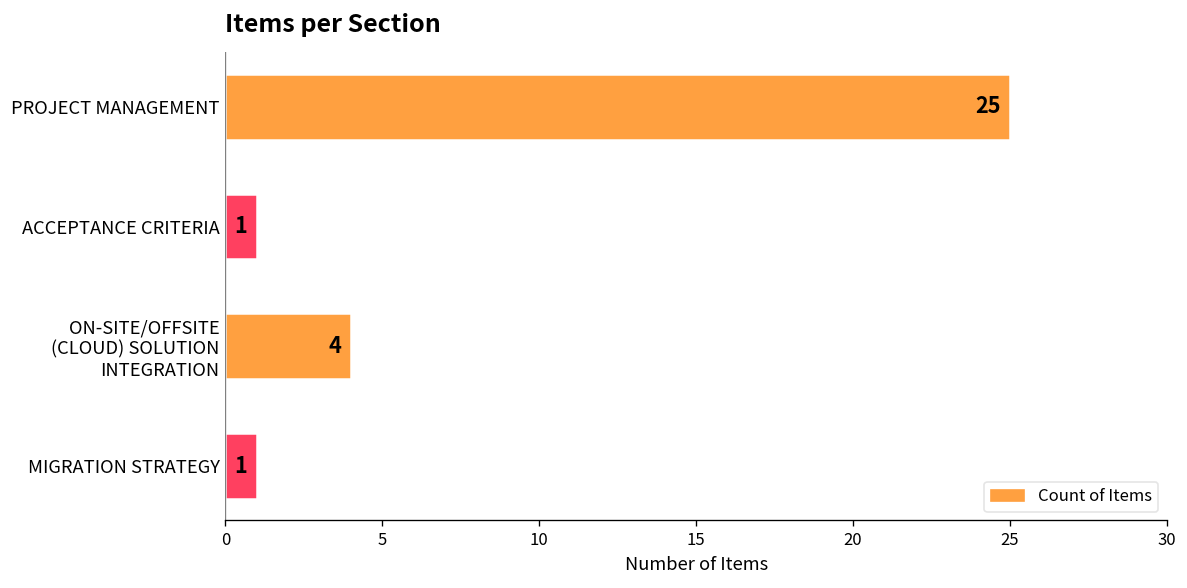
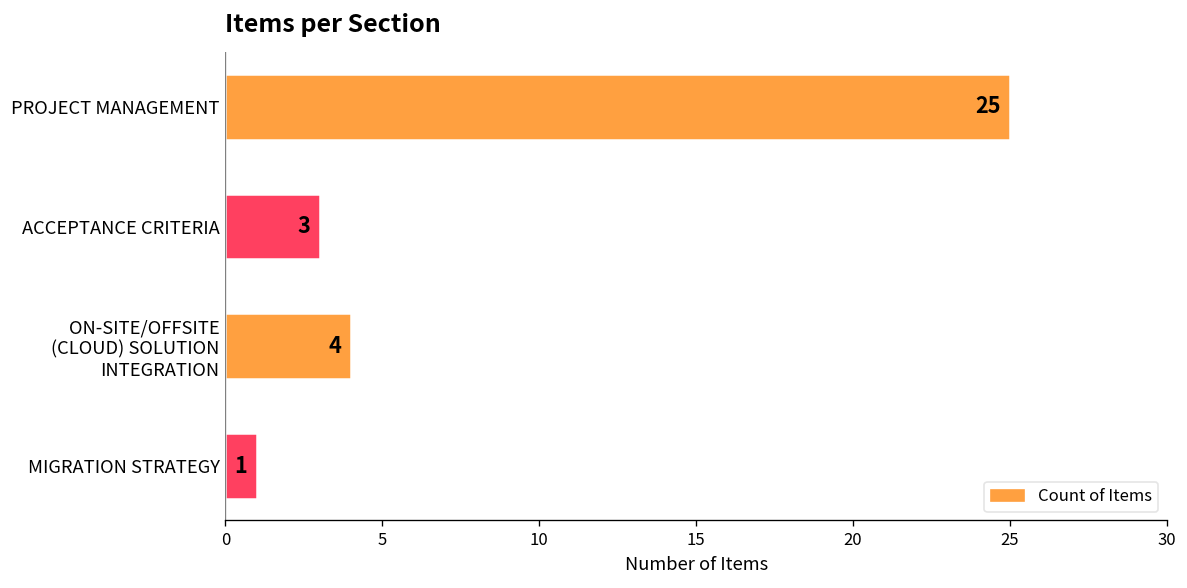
ACCEPTANCE CRITERIA: 1 -> 3
